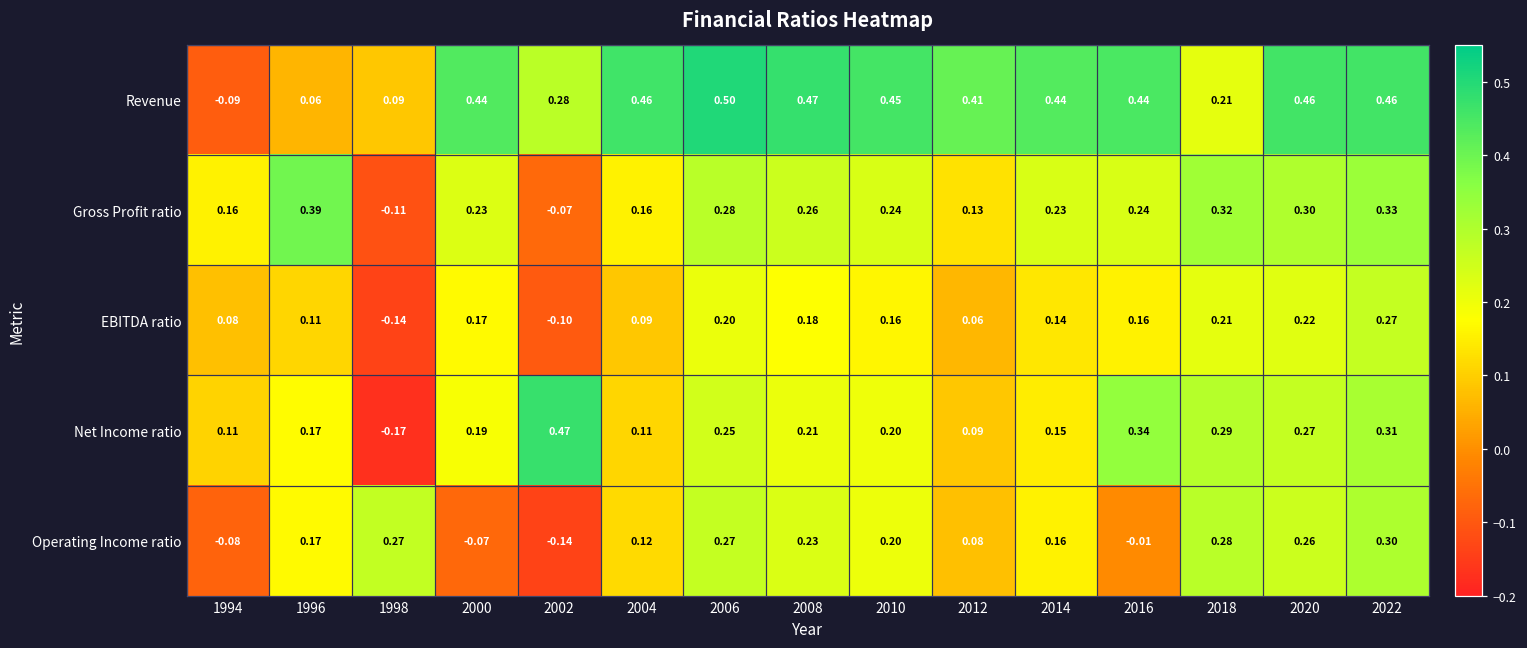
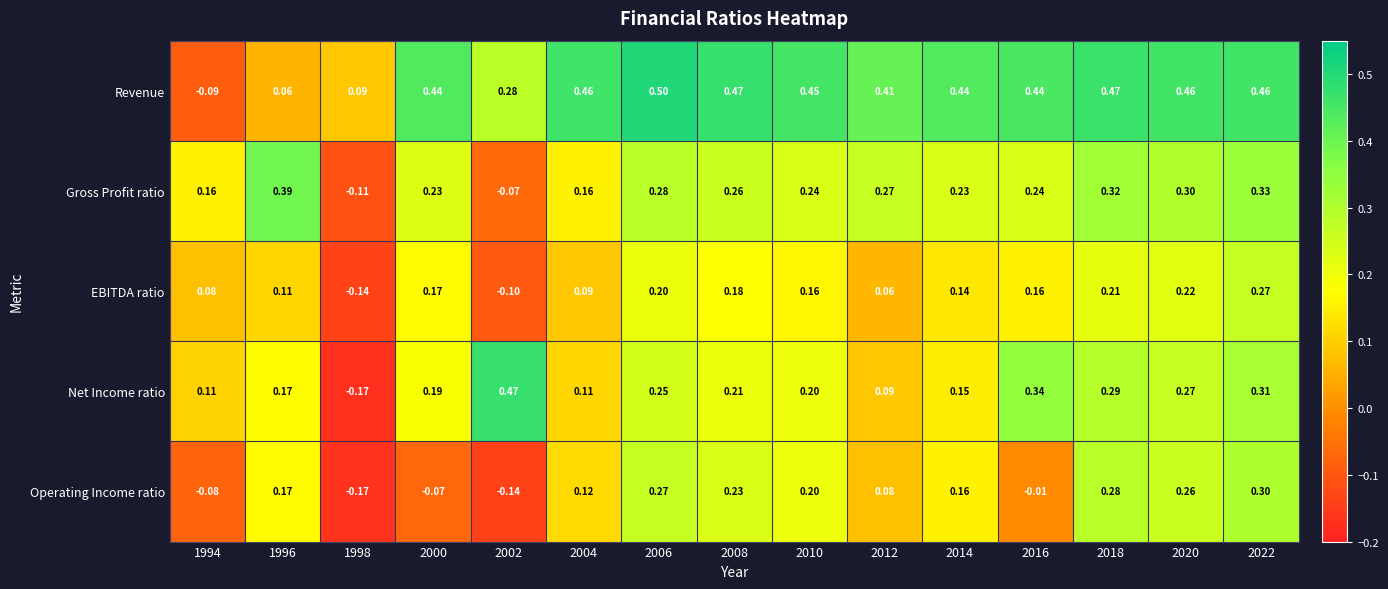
Revenue, 2018: 0.21 -> 0.47
Gross Profit ratio, 2012: 0.13 -> 0.27
Operating Income ratio, 1998: 0.27 -> -0.17
